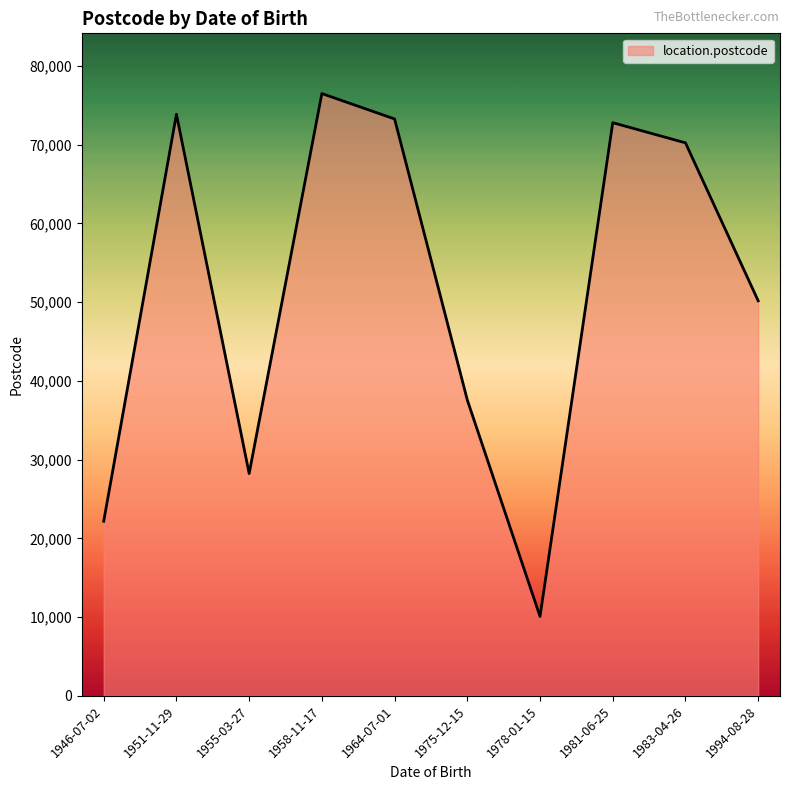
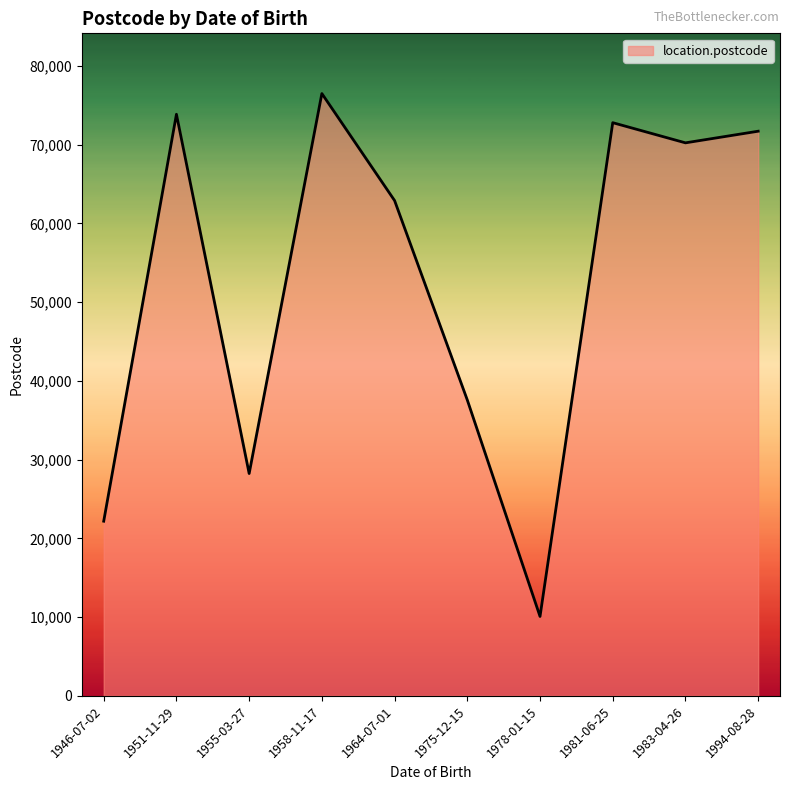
1964-07-01: 73,000 -> 63,000
1994-08-28: 50,000 -> 72,000
